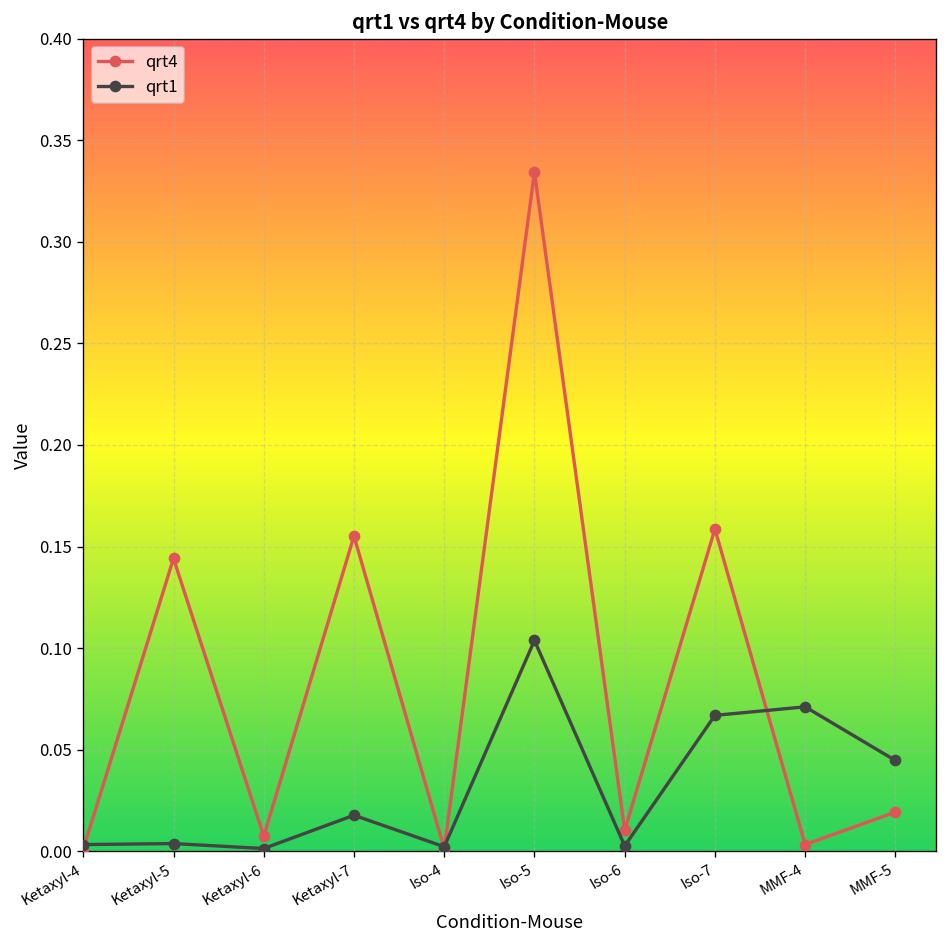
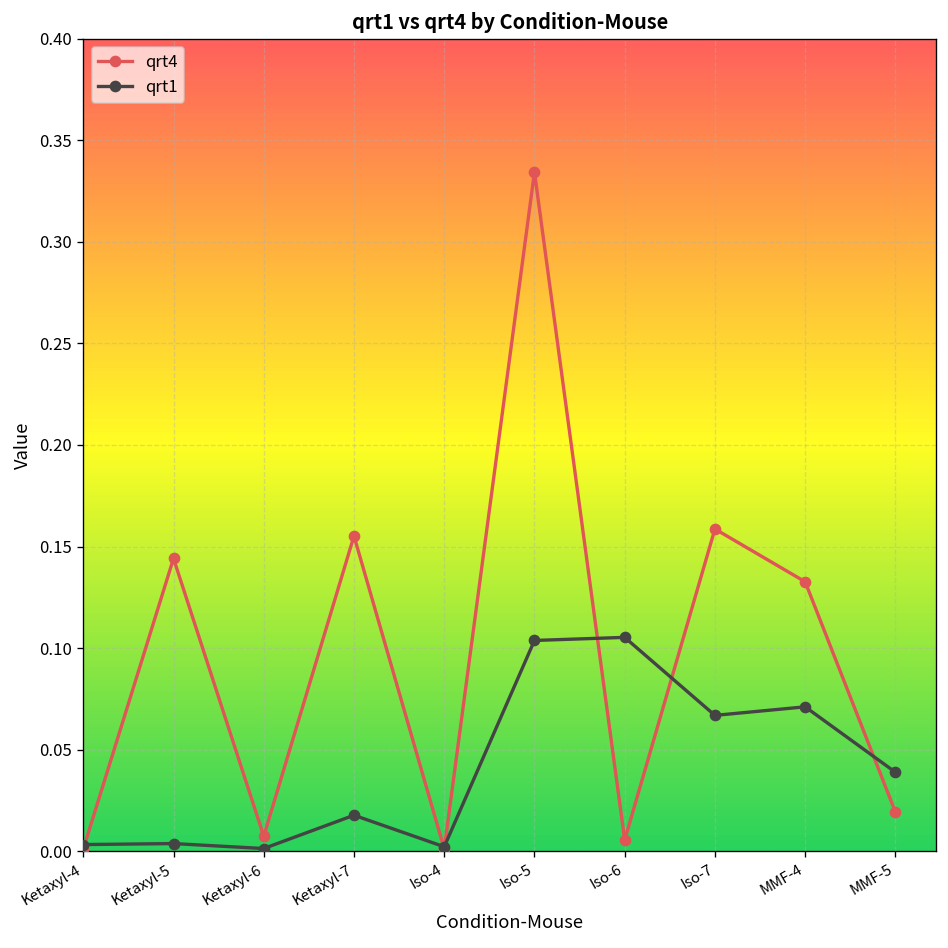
qrt4, Iso-6: 0.010 -> 0.005
qrt1, Iso-6: 0.003 -> 0.105
qrt4, MMF-4: 0.003 -> 0.133
qrt1, MMF-5: 0.045 -> 0.039
